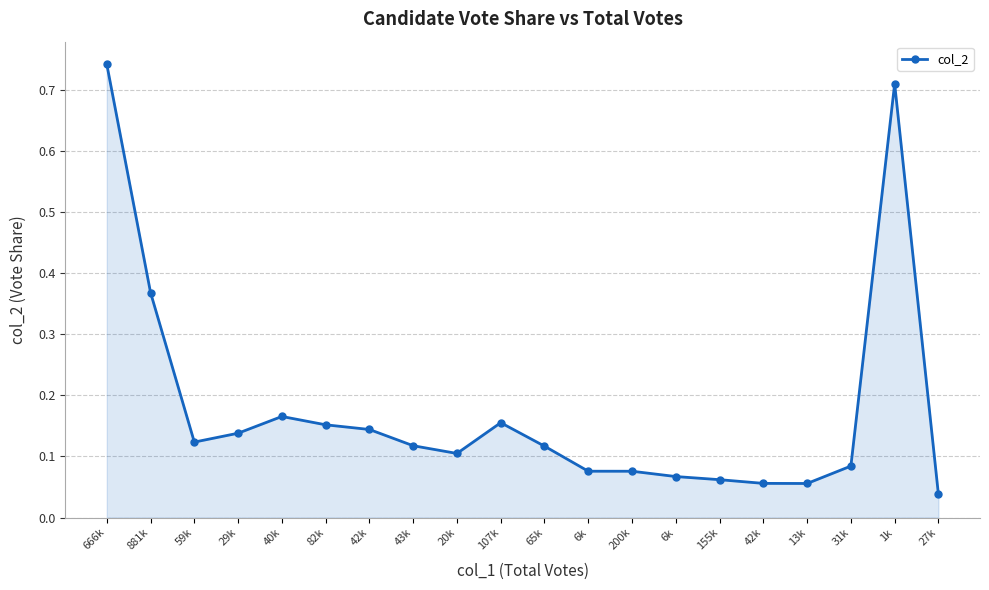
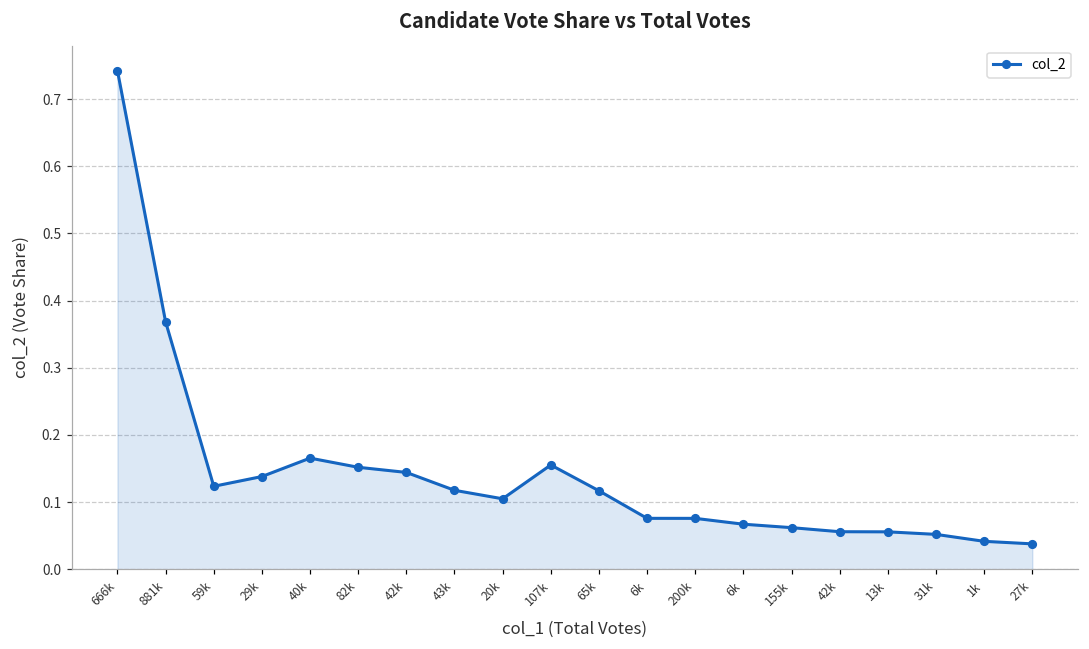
31k: 0.08 -> 0.05
1k: 0.71 -> 0.04
